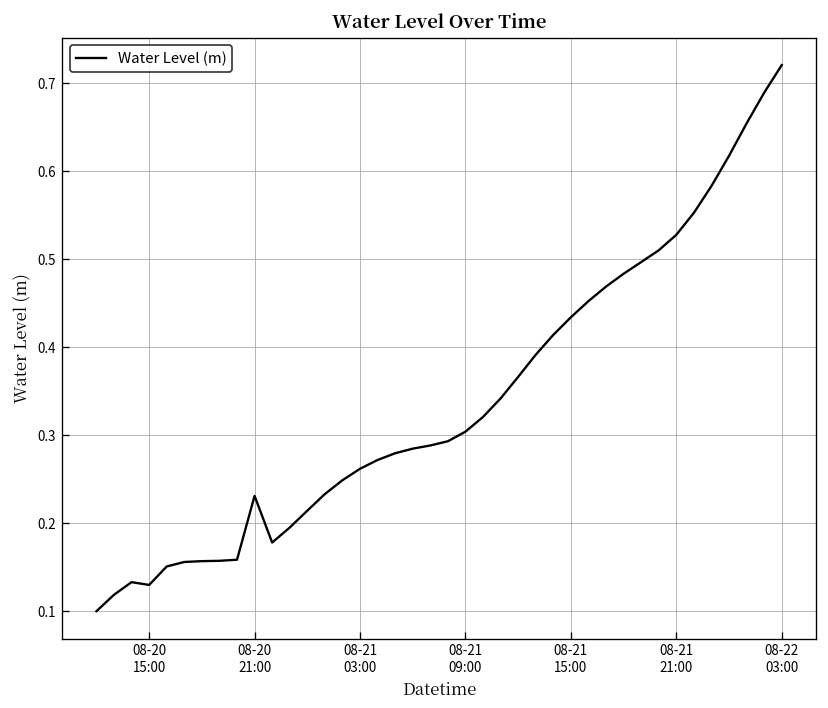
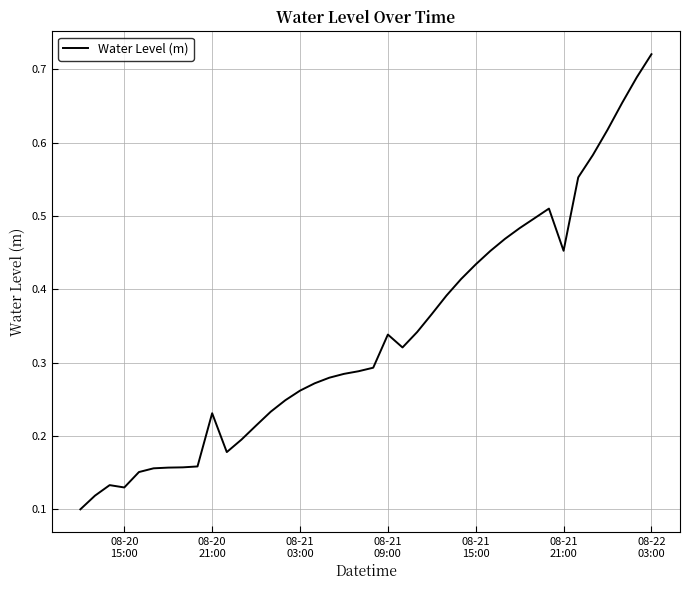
08-21 09:00: 0.30 -> 0.34
08-21 21:00: 0.53 -> 0.45
